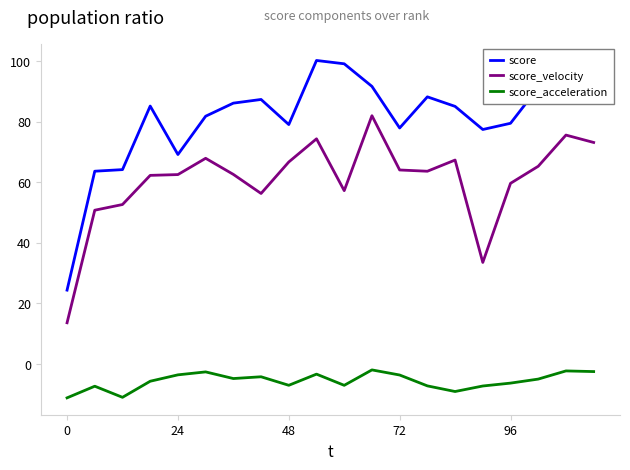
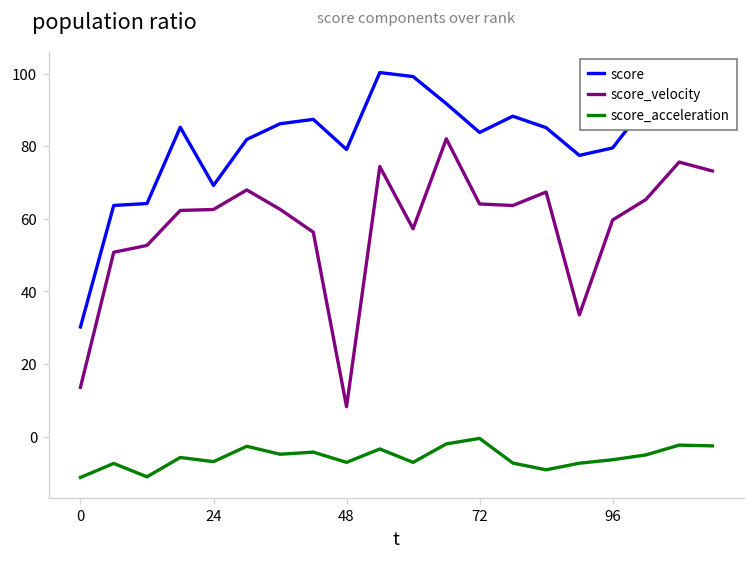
score, 0: 24 -> 30
score_acceleration, 24: -4 -> -7
score_velocity, 48: 67 -> 8
score, 72: 78 -> 84
score_acceleration, 72: -4 -> 0
